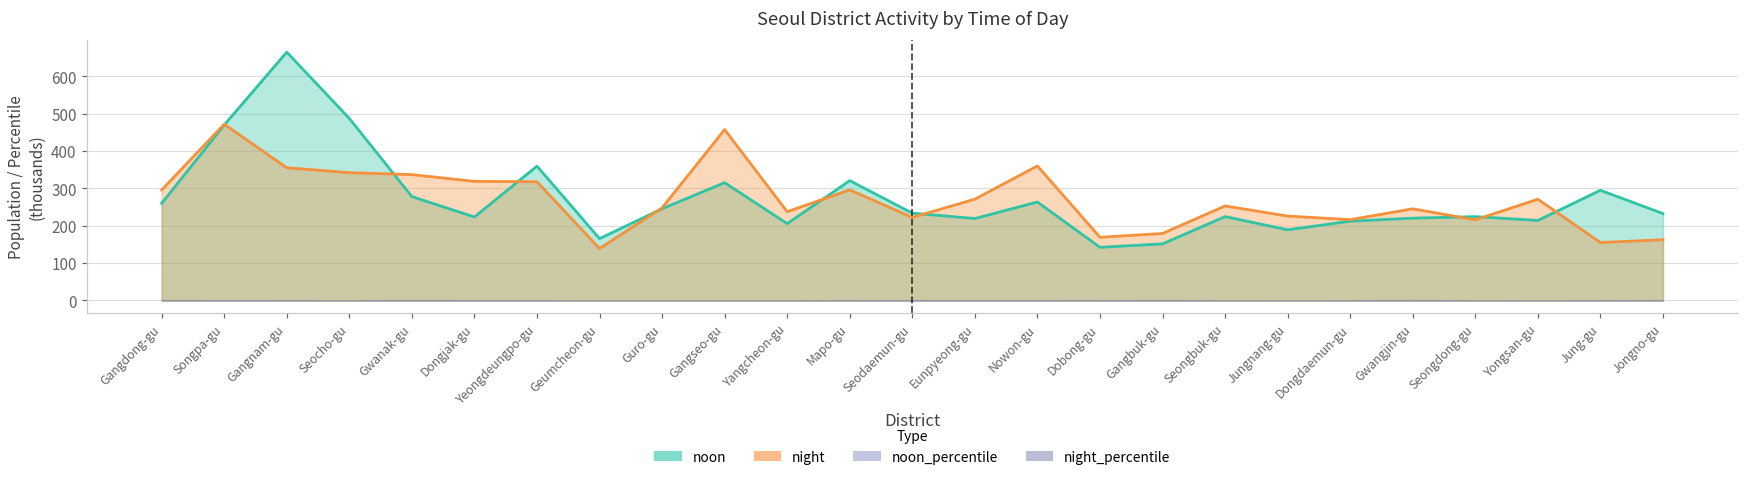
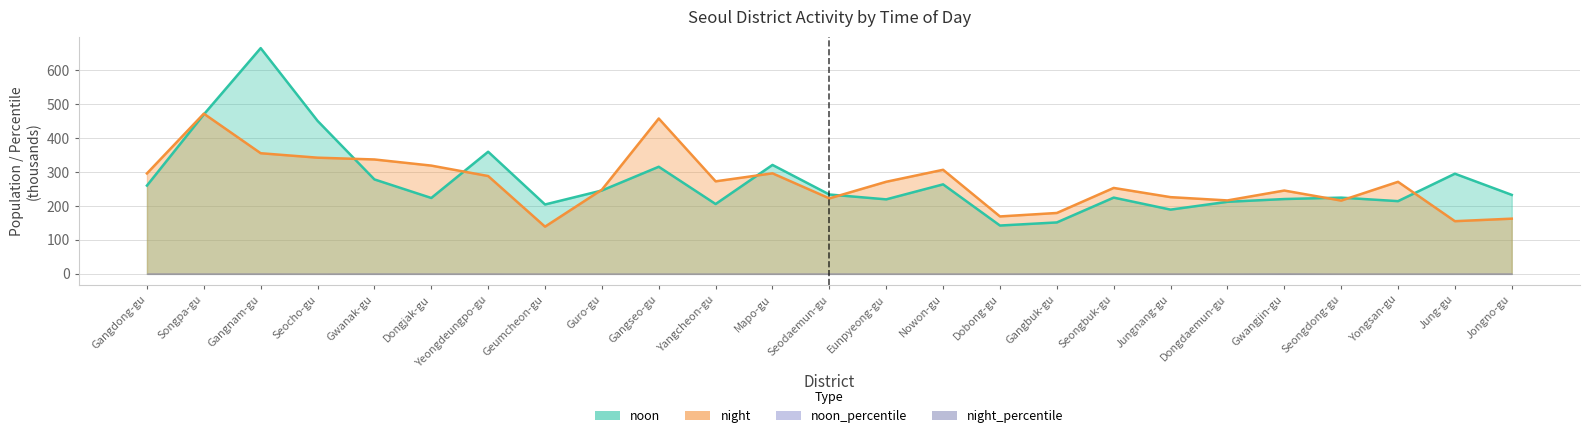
noon, Seocho-gu: 490 -> 450
night, Yeongdeungpo-gu: 320 -> 290
noon, Geumcheon-gu: 170 -> 200
night, Yangcheon-gu: 240 -> 270
night, Nowon-gu: 360 -> 310
